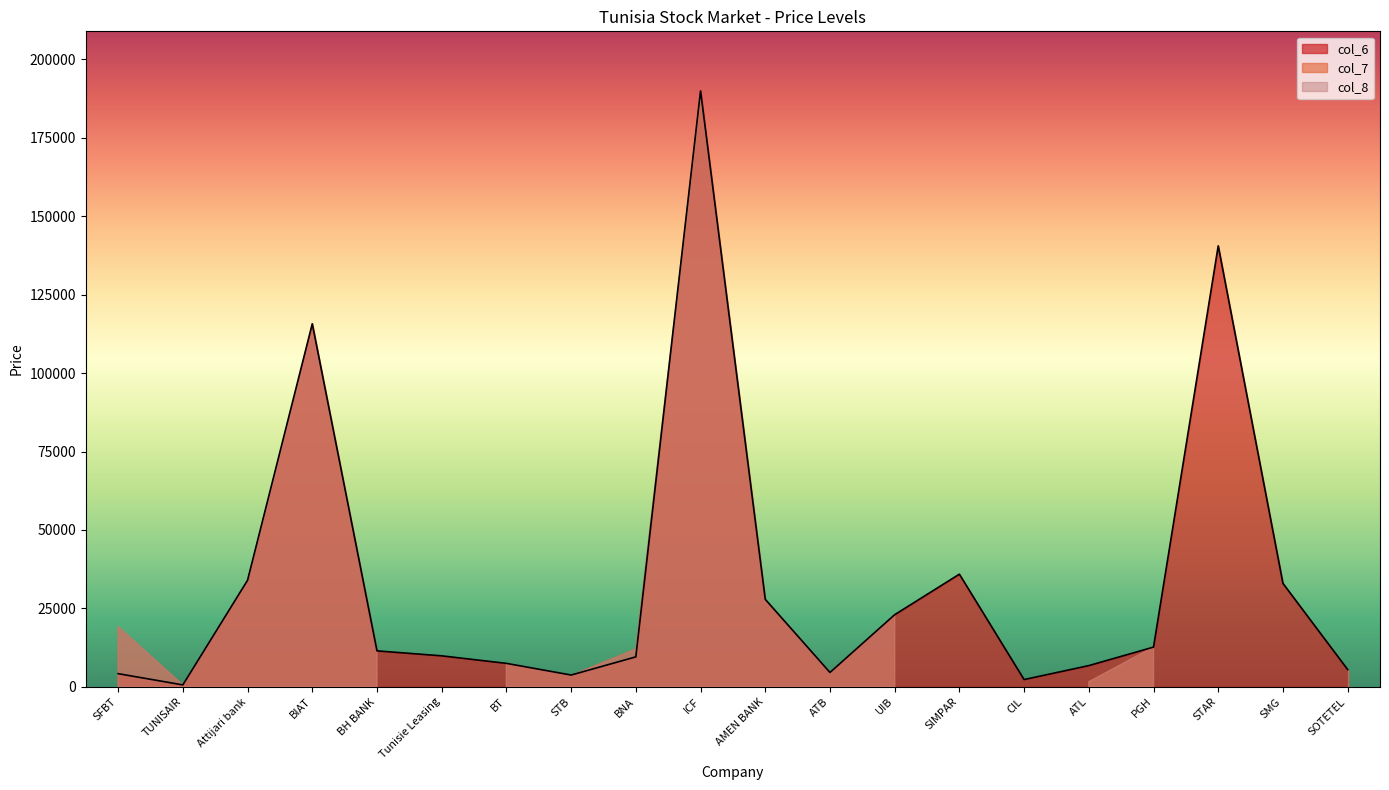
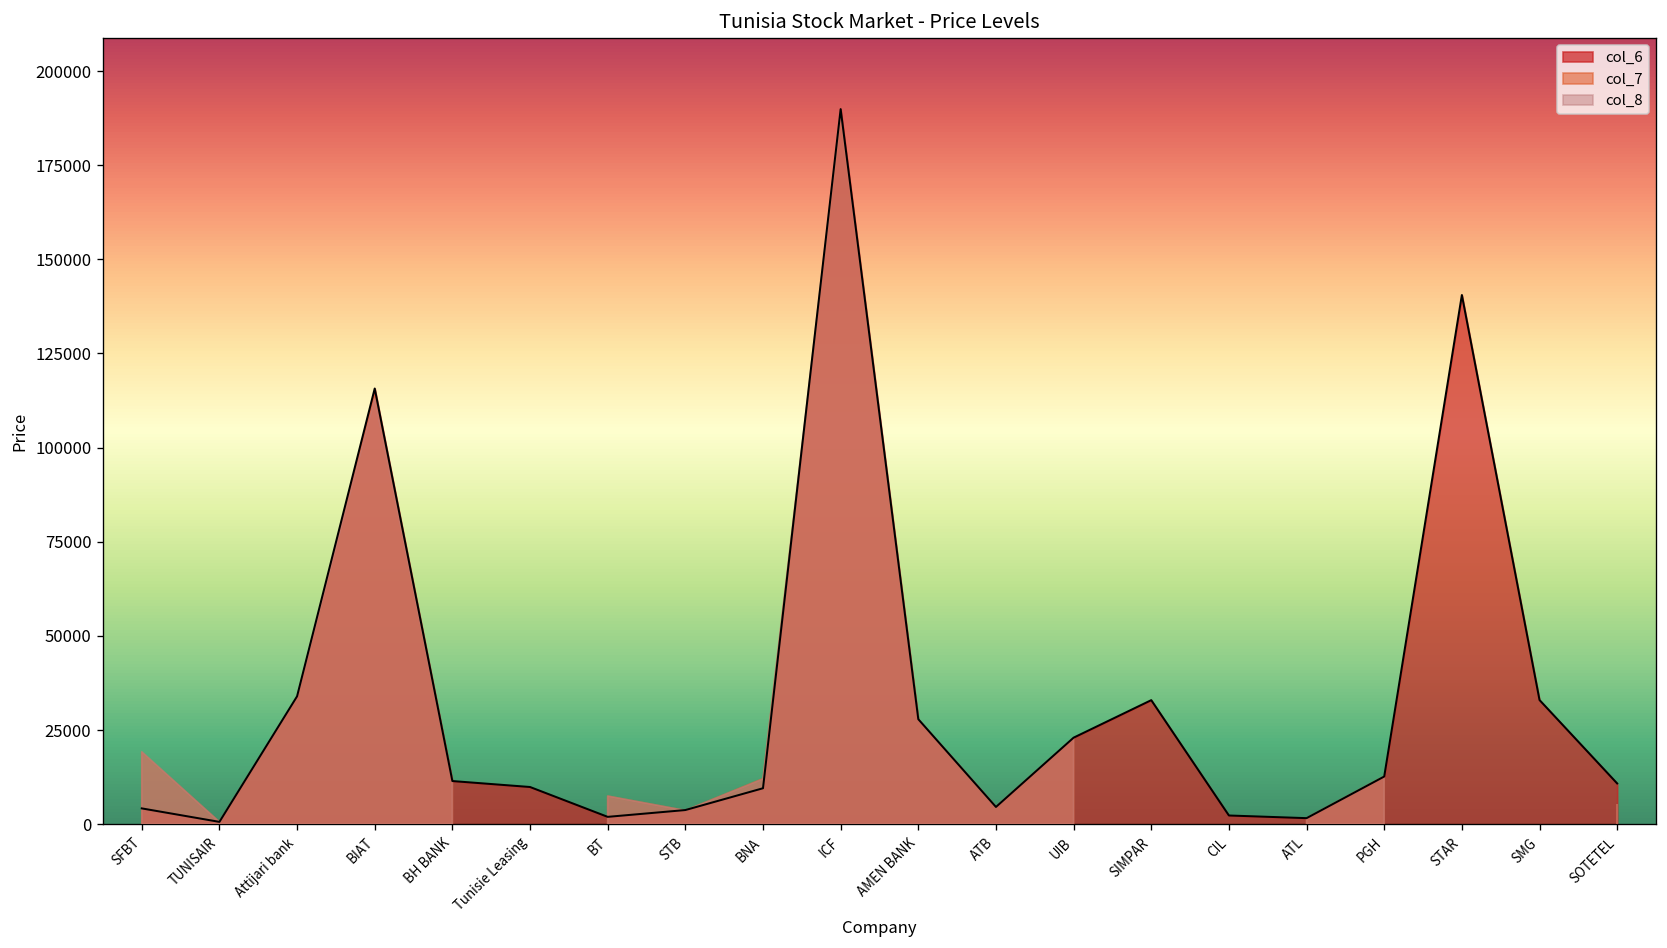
BT: 8000 -> 2000
SIMPAR: 36000 -> 33000
ATL: 7000 -> 2000
SOTETEL: 6000 -> 11000
